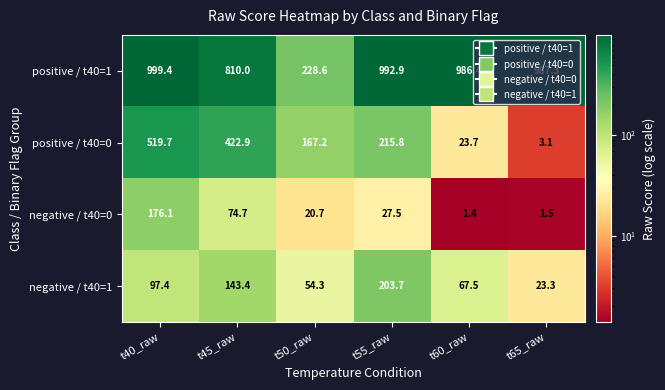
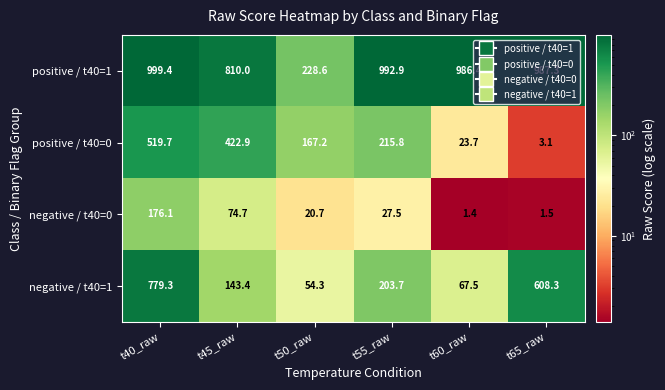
negative / t40=1, t40_raw: 97.4 -> 779.3
negative / t40=1, t65_raw: 23.3 -> 608.3
